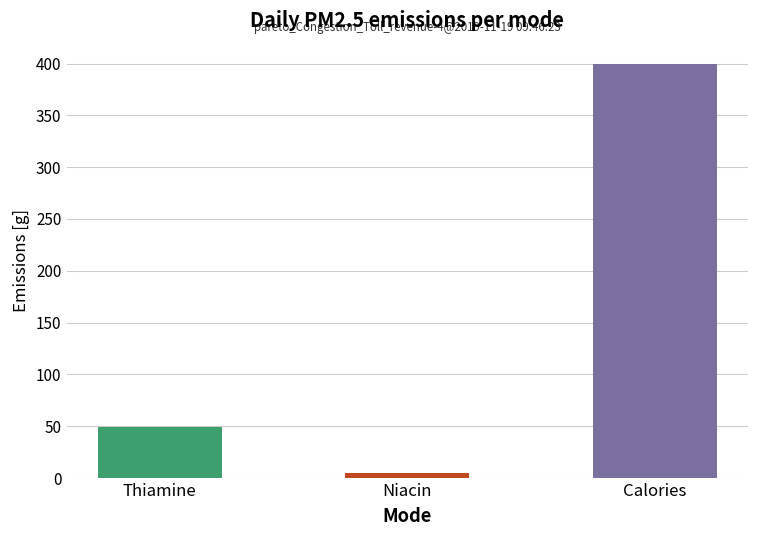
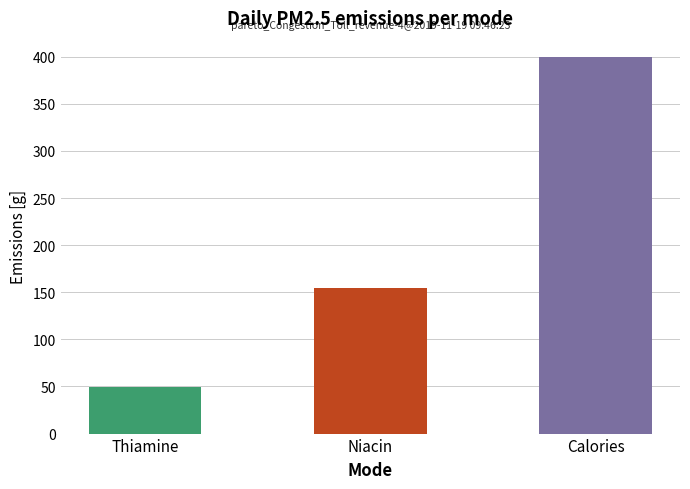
Niacin: 10 -> 150
